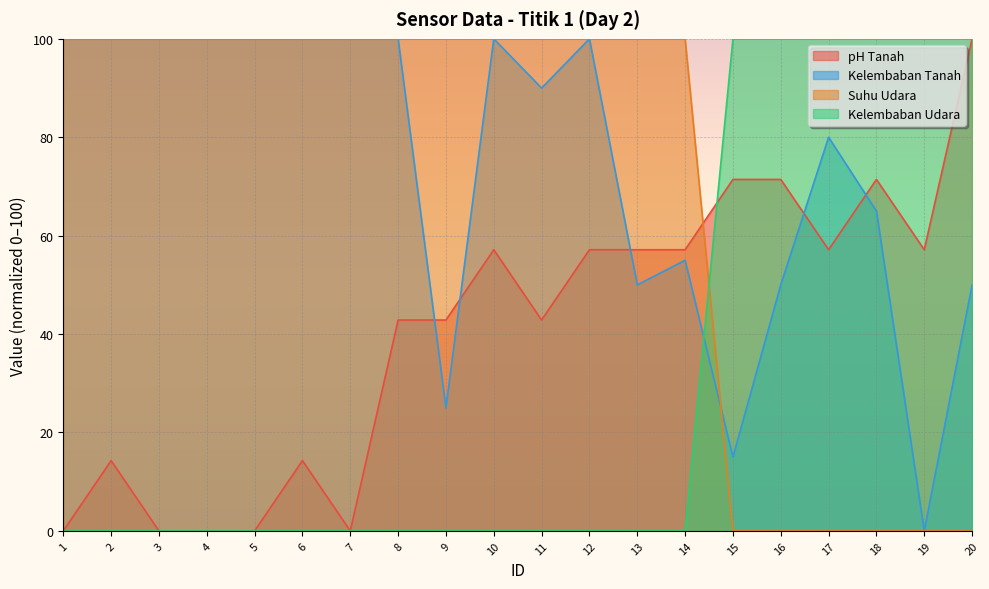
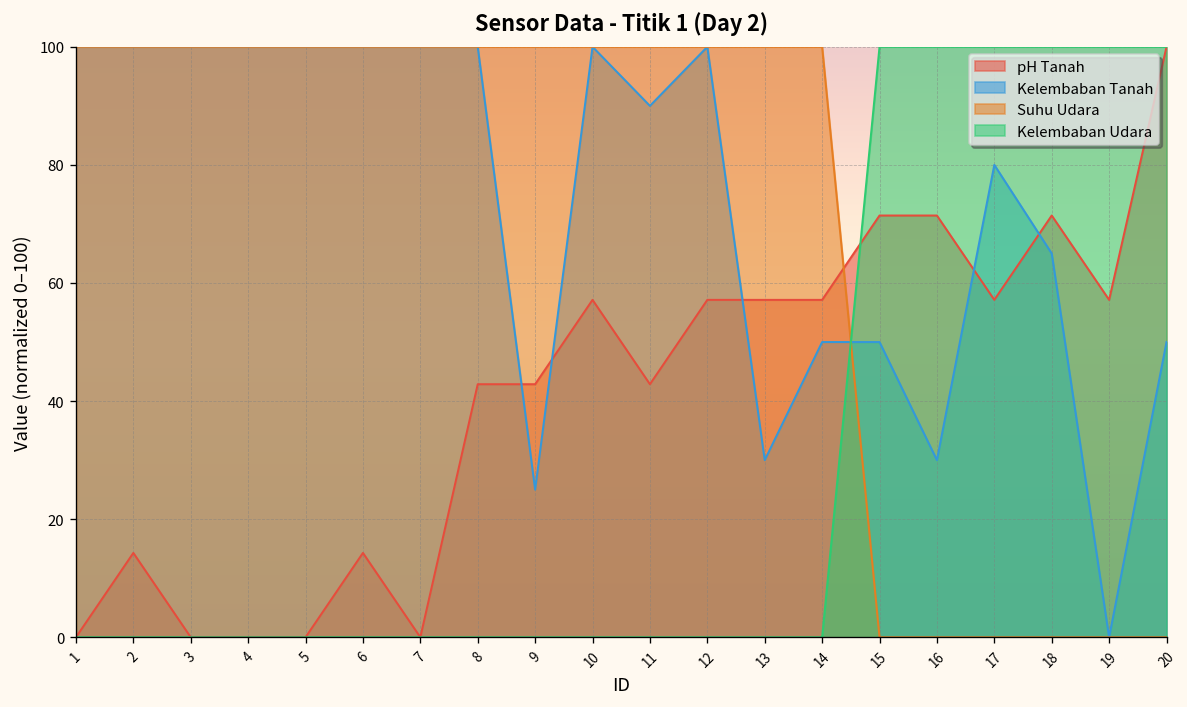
Kelembaban Tanah, 13: 50 -> 30
Kelembaban Tanah, 14: 55 -> 50
Kelembaban Tanah, 15: 15 -> 50
Kelembaban Tanah, 16: 50 -> 30
